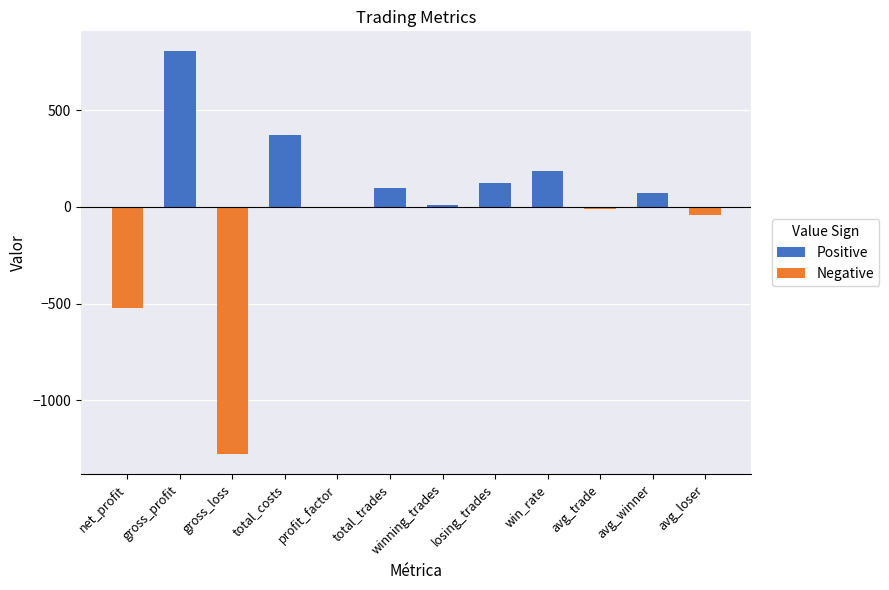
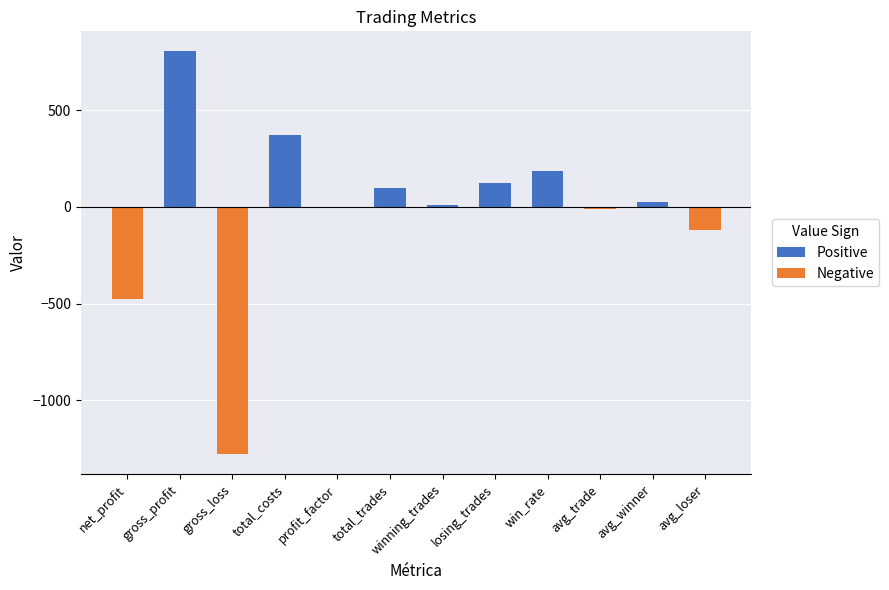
Negative, net_profit: -520 -> -470
Positive, avg_winner: 70 -> 30
Negative, avg_loser: -40 -> -120
